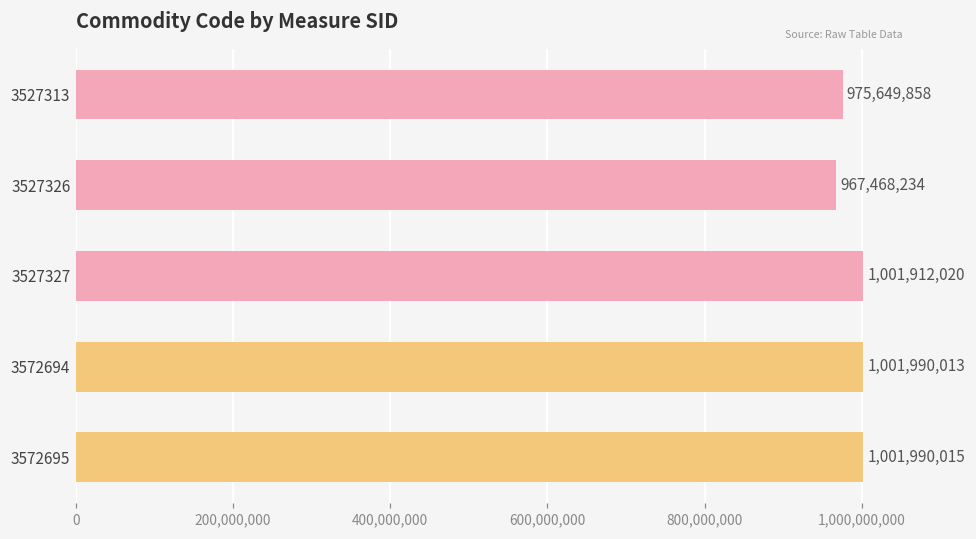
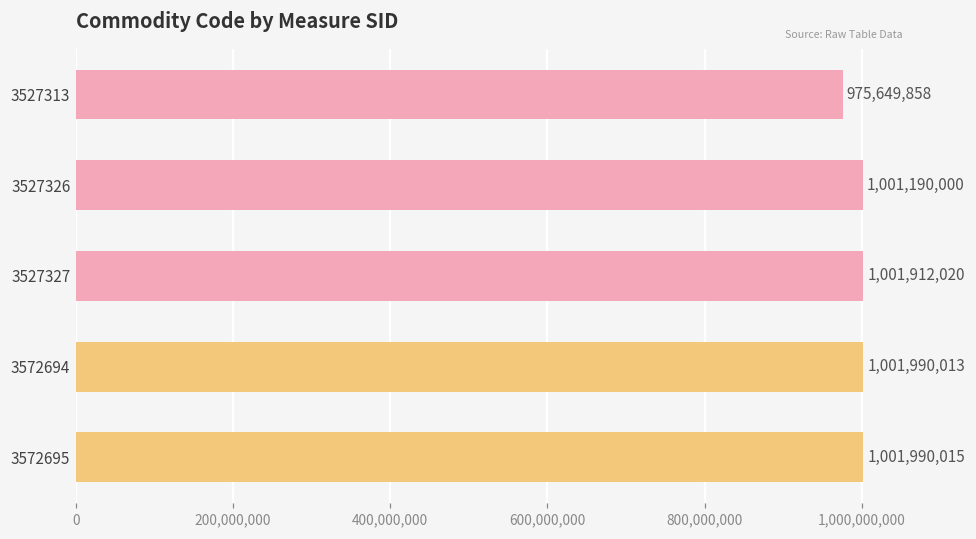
3527326: 967,468,234 -> 1,001,190,000
